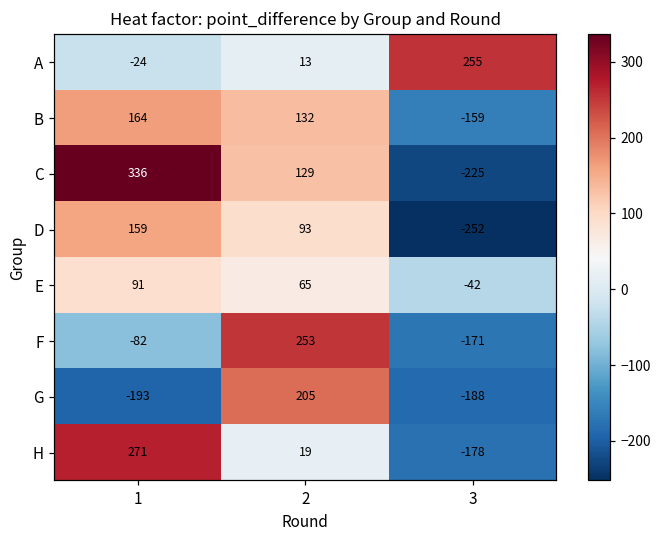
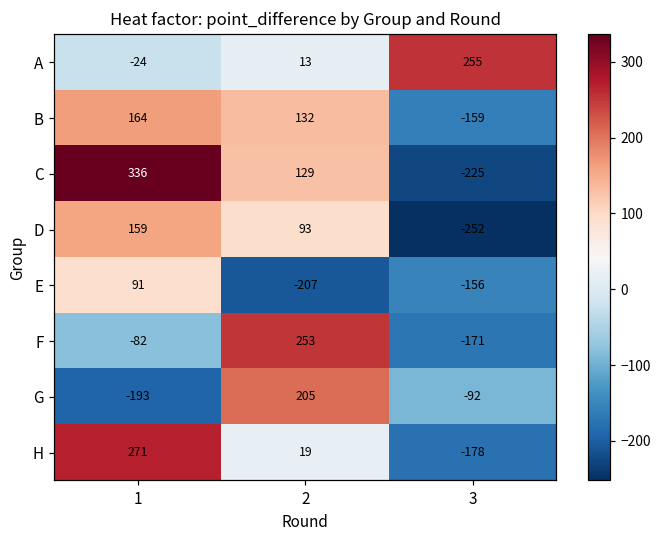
E, 2: 65 -> -207
E, 3: -42 -> -156
G, 3: -188 -> -92
